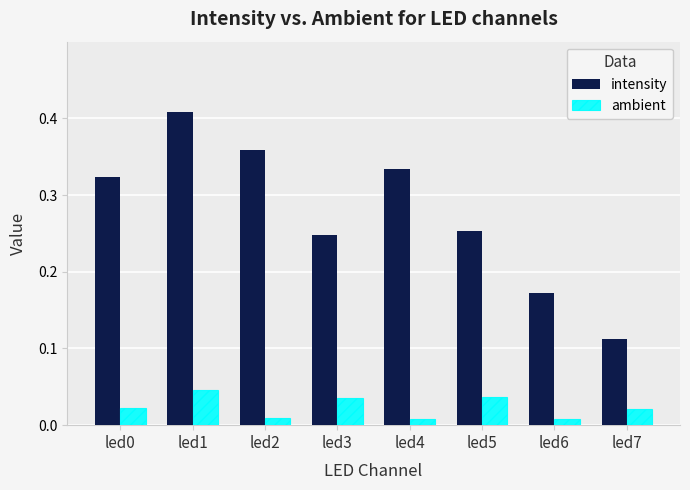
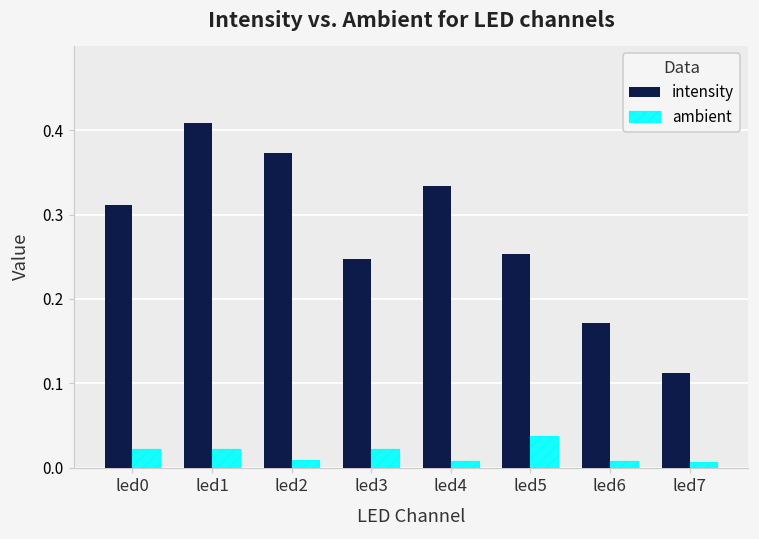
intensity, led0: 0.32 -> 0.31
ambient, led1: 0.05 -> 0.02
intensity, led2: 0.36 -> 0.37
ambient, led3: 0.04 -> 0.02
ambient, led7: 0.02 -> 0.01
